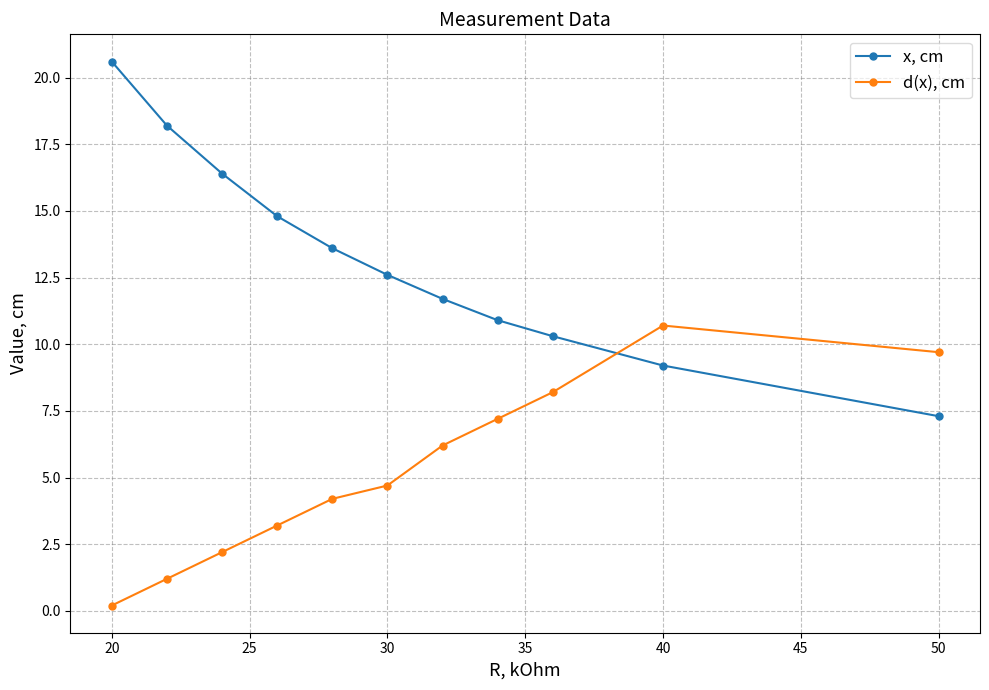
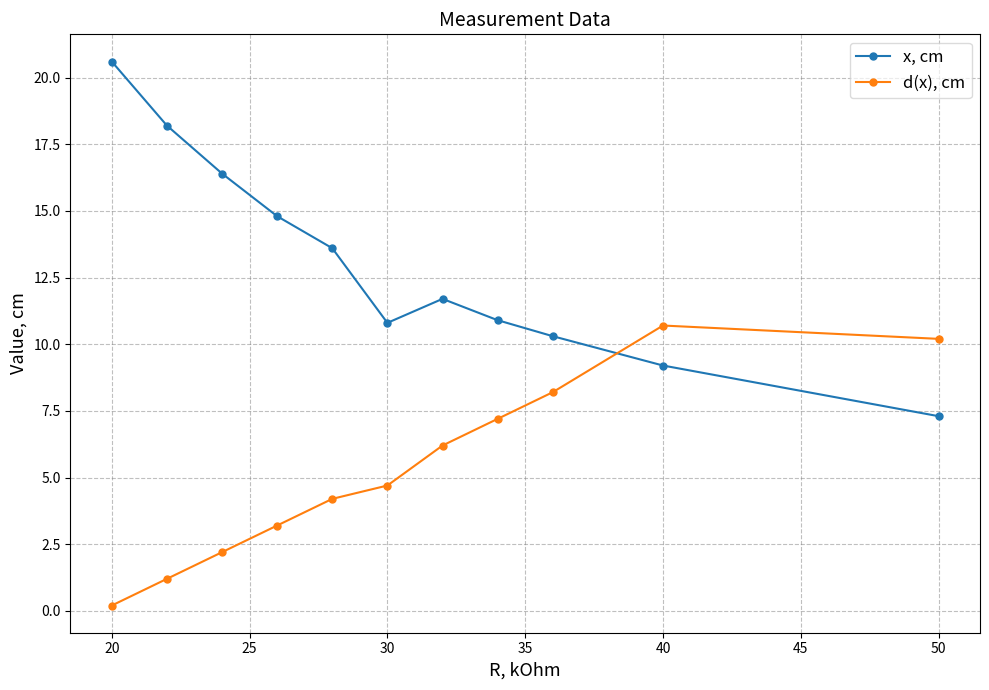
x, cm, 30: 12.6 -> 10.8
d(x), cm, 50: 9.7 -> 10.2
